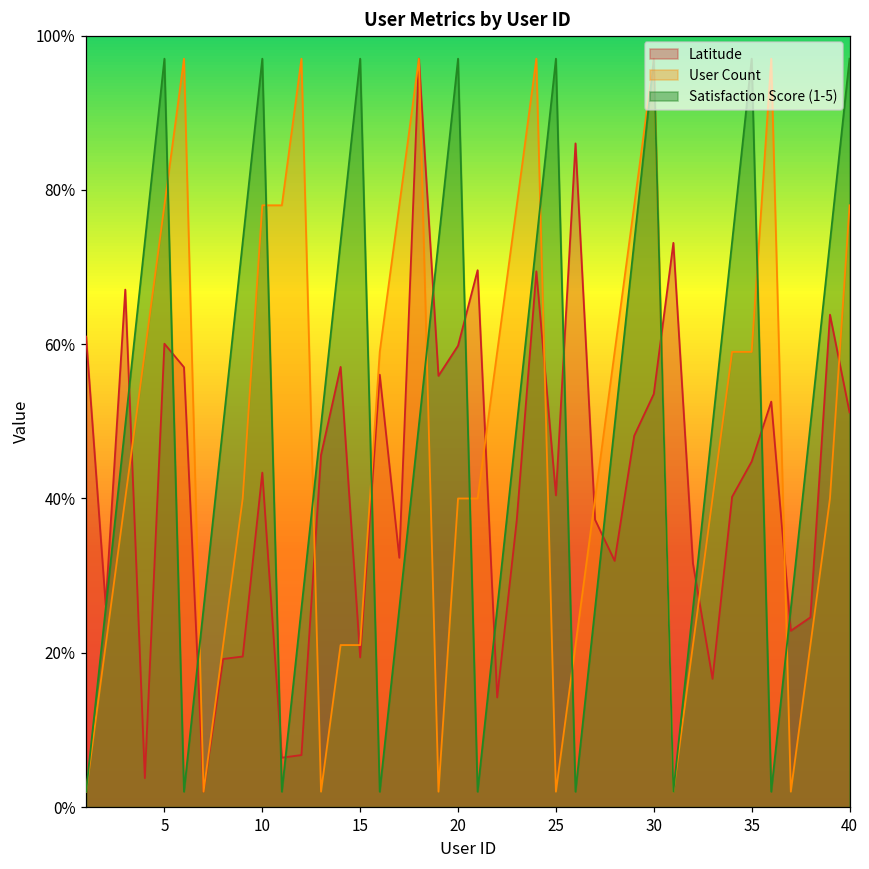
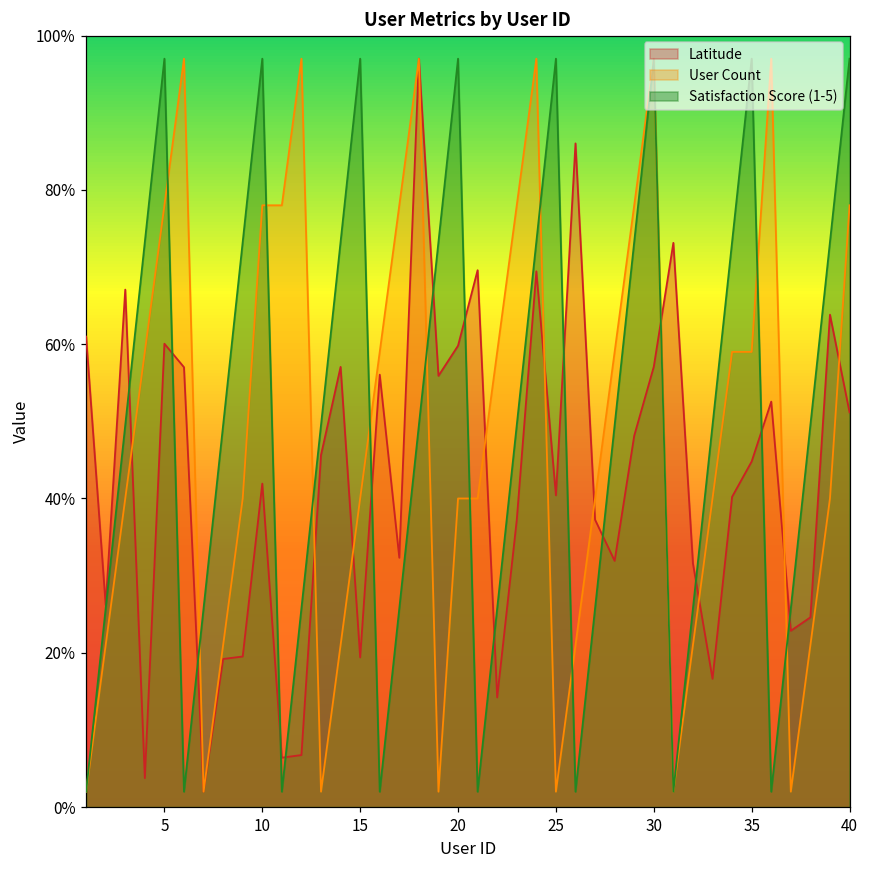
Latitude, 10: 43% -> 42%
User Count, 15: 21% -> 40%
Latitude, 30: 54% -> 57%
